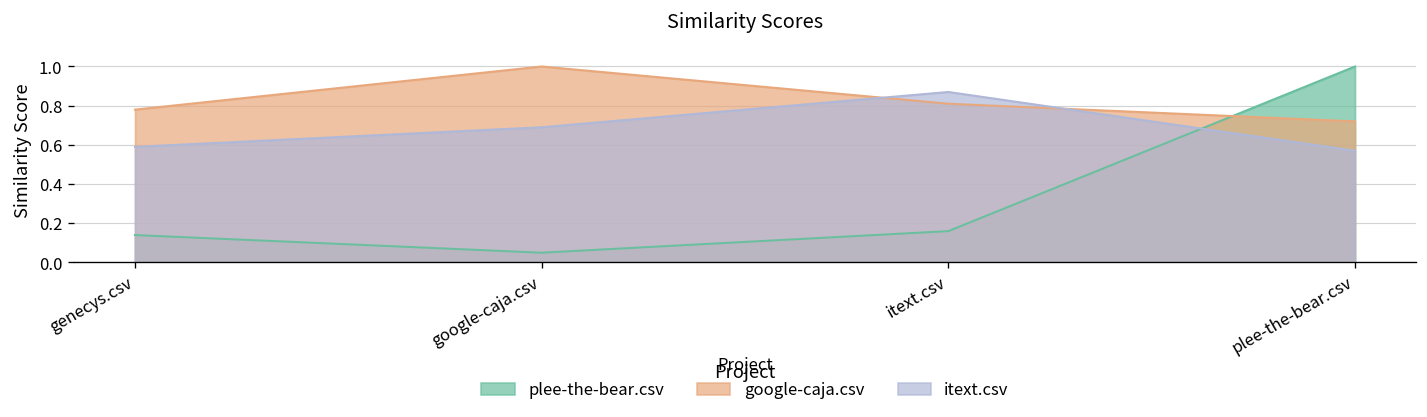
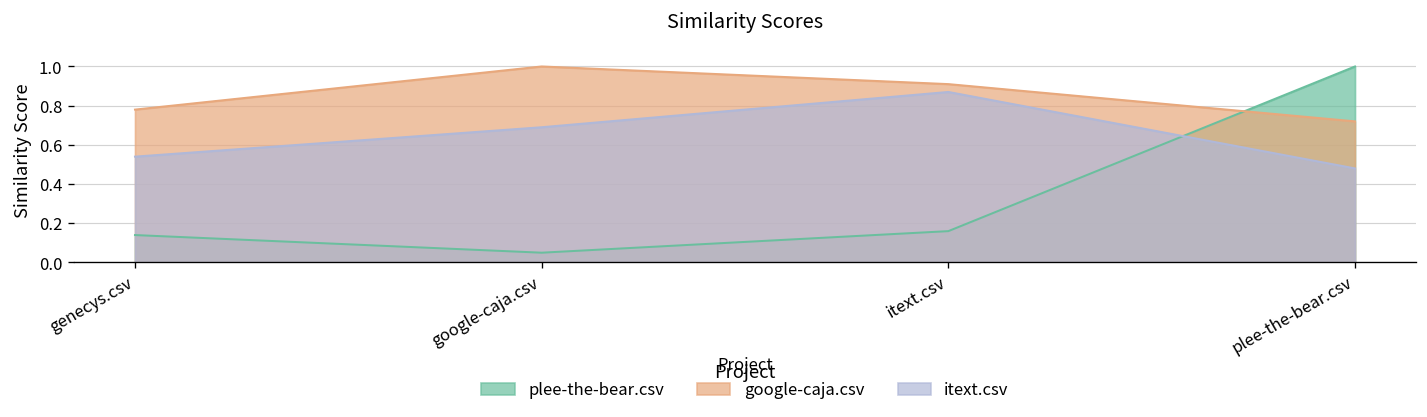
itext.csv, genecys.csv: 0.59 -> 0.54
google-caja.csv, itext.csv: 0.81 -> 0.91
itext.csv, plee-the-bear.csv: 0.57 -> 0.48
